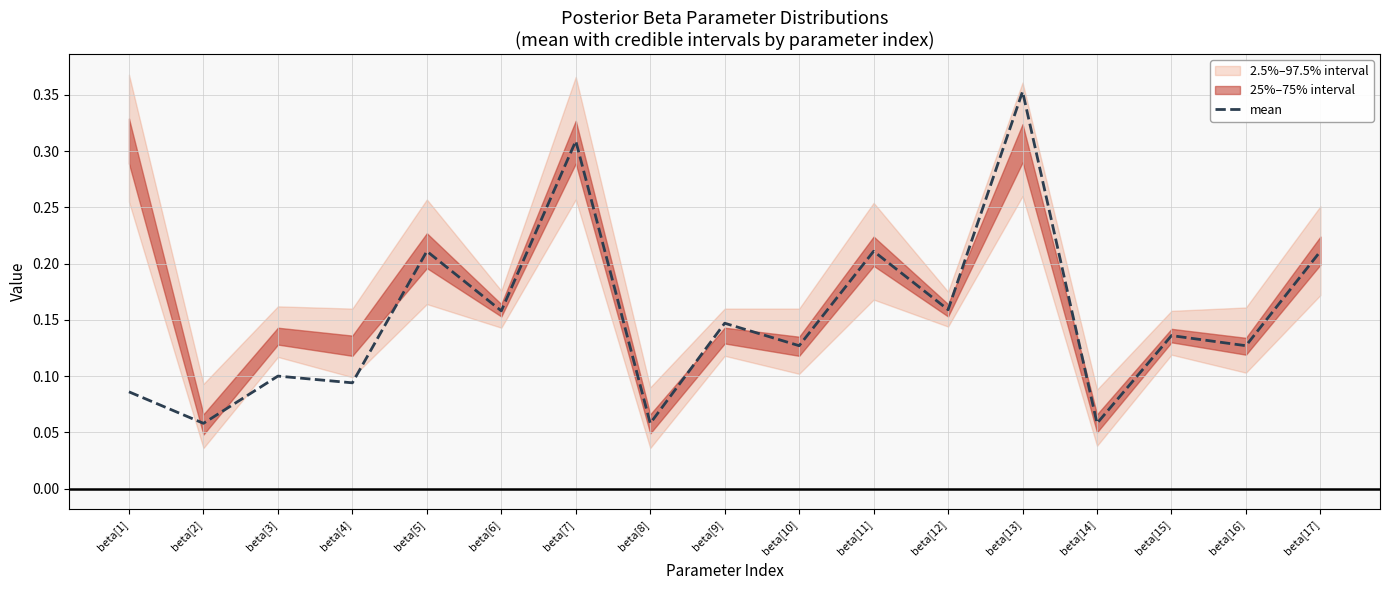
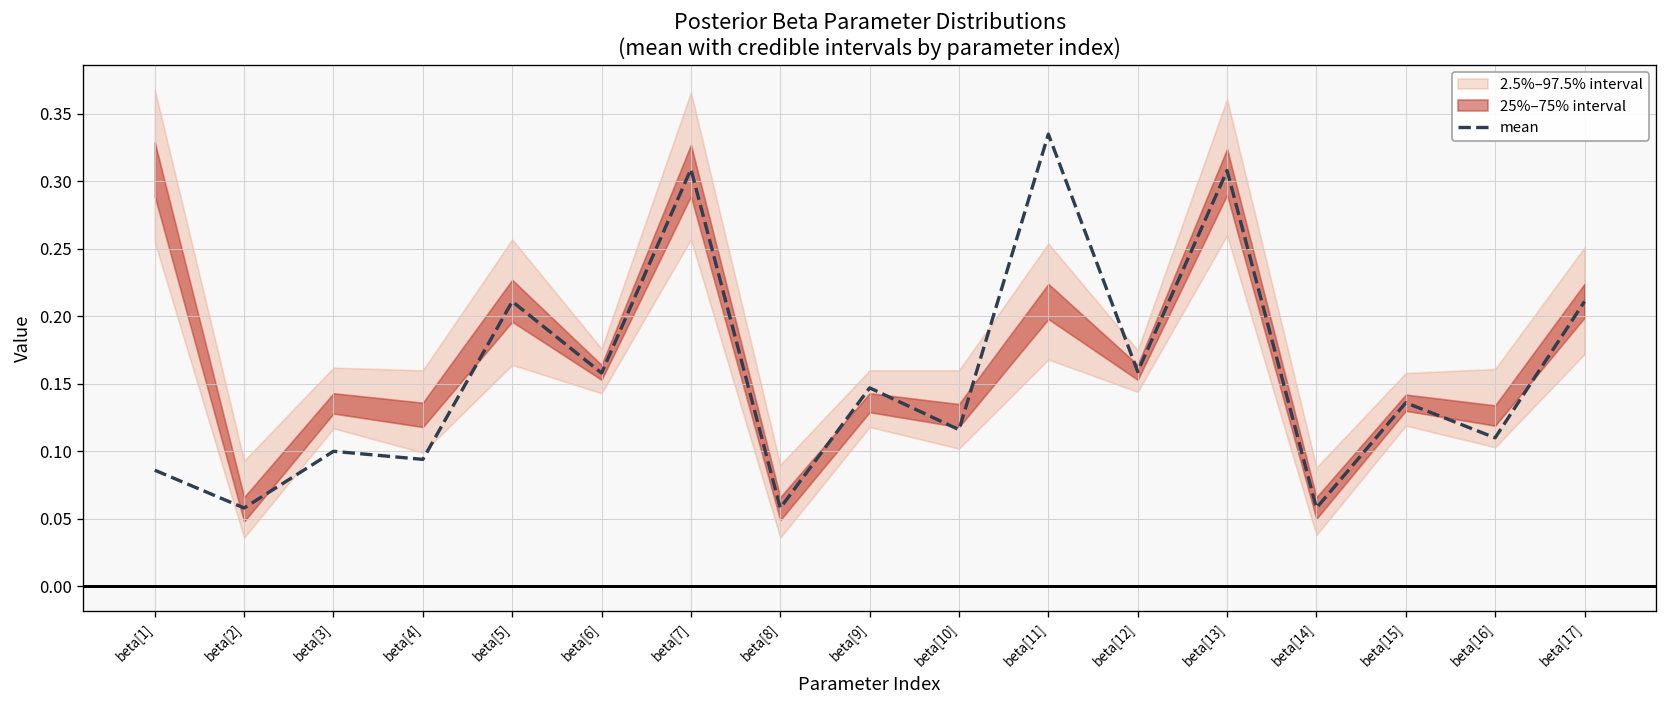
mean, beta[10]: 0.127 -> 0.116
mean, beta[11]: 0.211 -> 0.335
mean, beta[13]: 0.353 -> 0.308
mean, beta[16]: 0.127 -> 0.110
